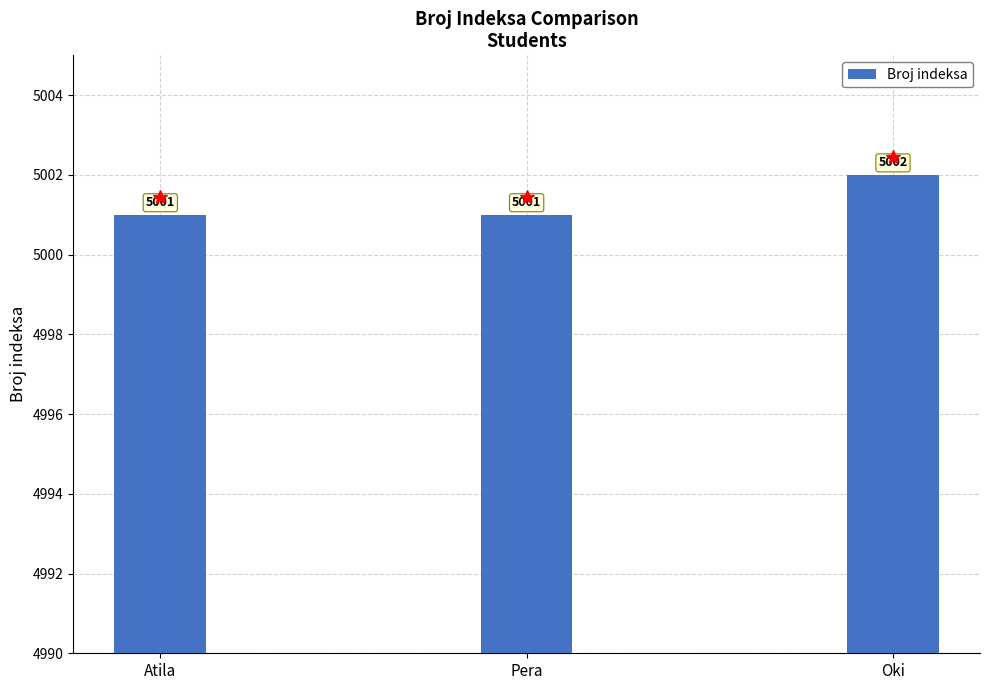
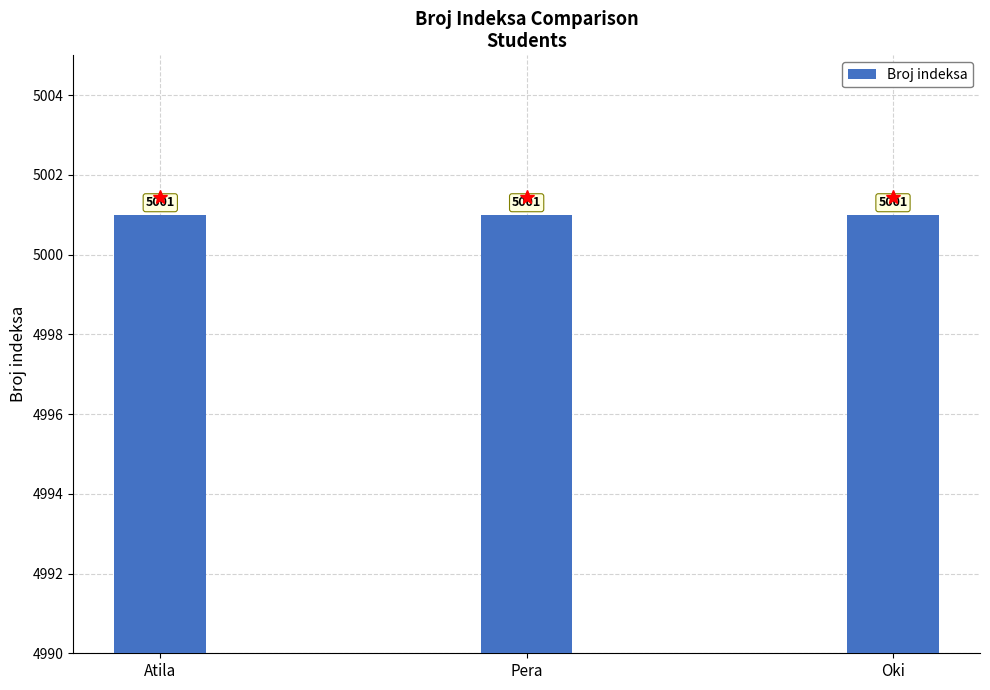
Broj indeksa, Oki: 5002 -> 5001
